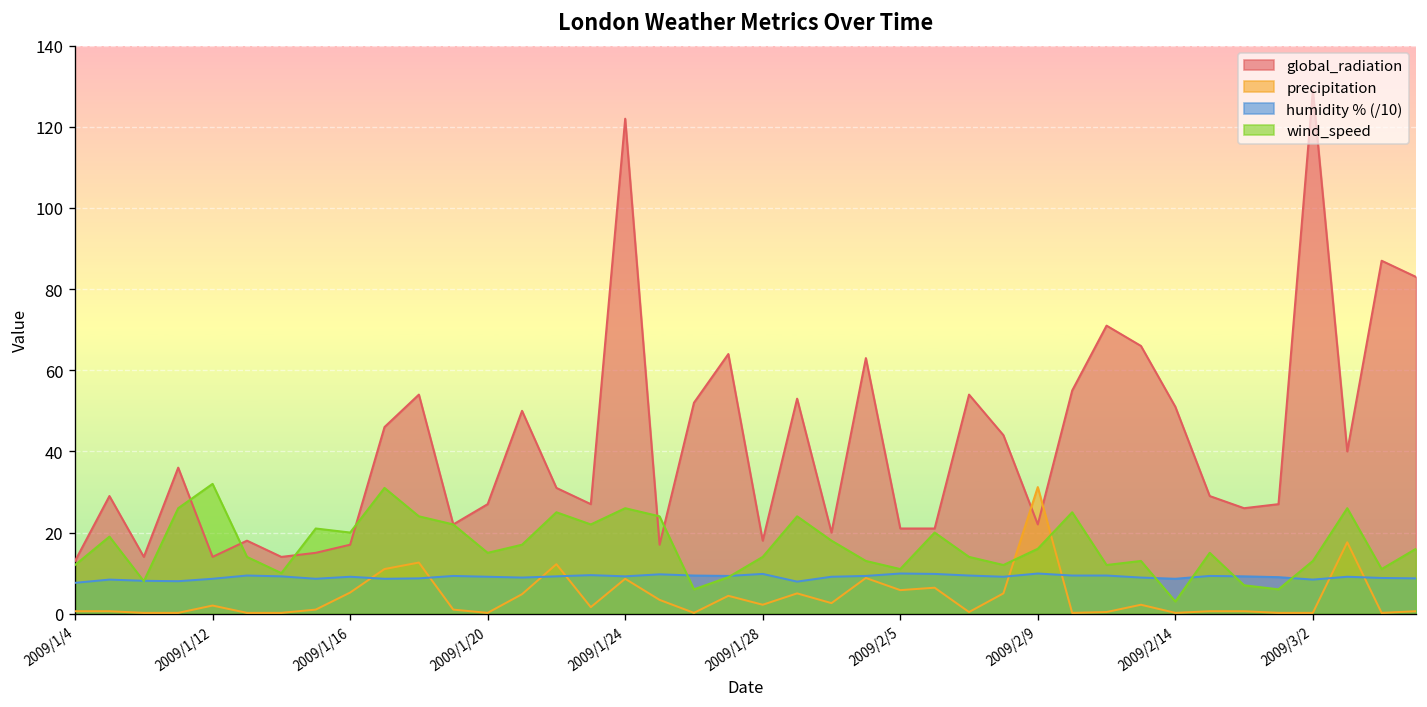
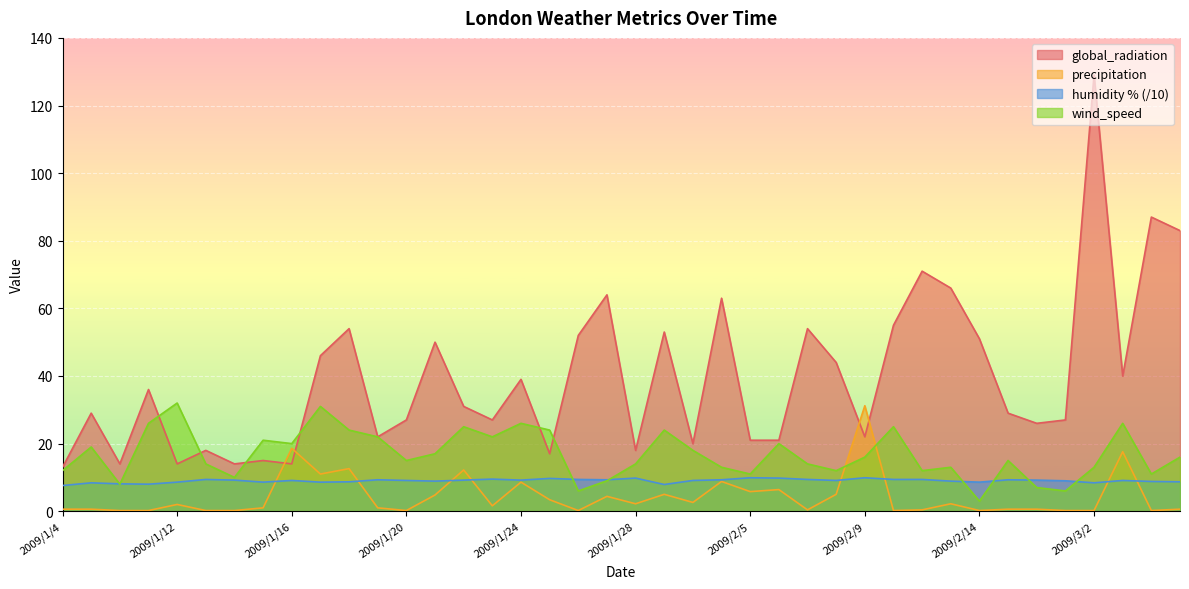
global_radiation, 2009/1/16: 17 -> 14
precipitation, 2009/1/16: 5 -> 19
global_radiation, 2009/1/24: 122 -> 39
